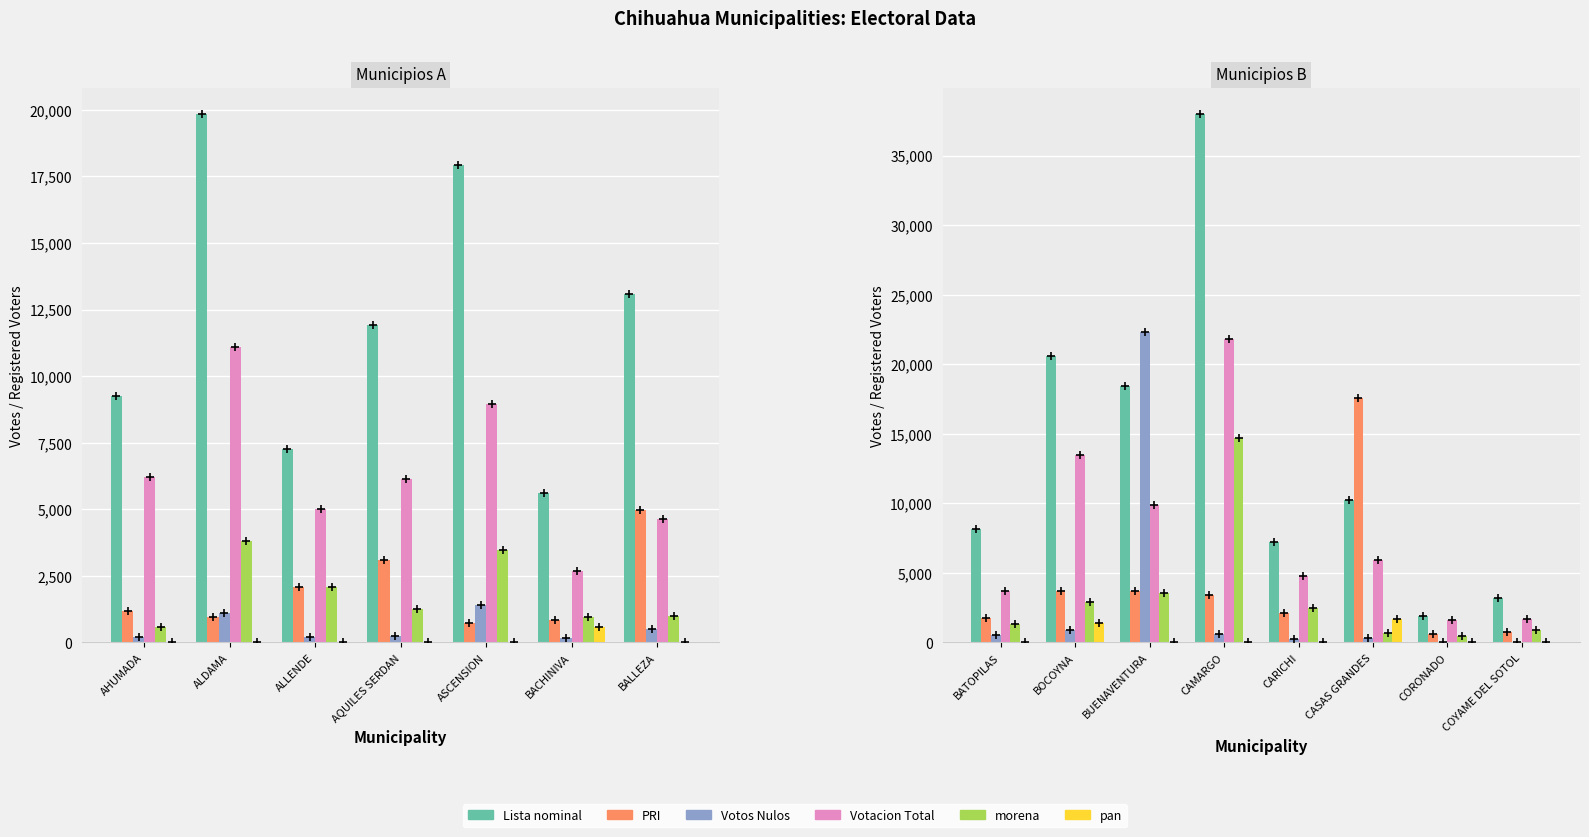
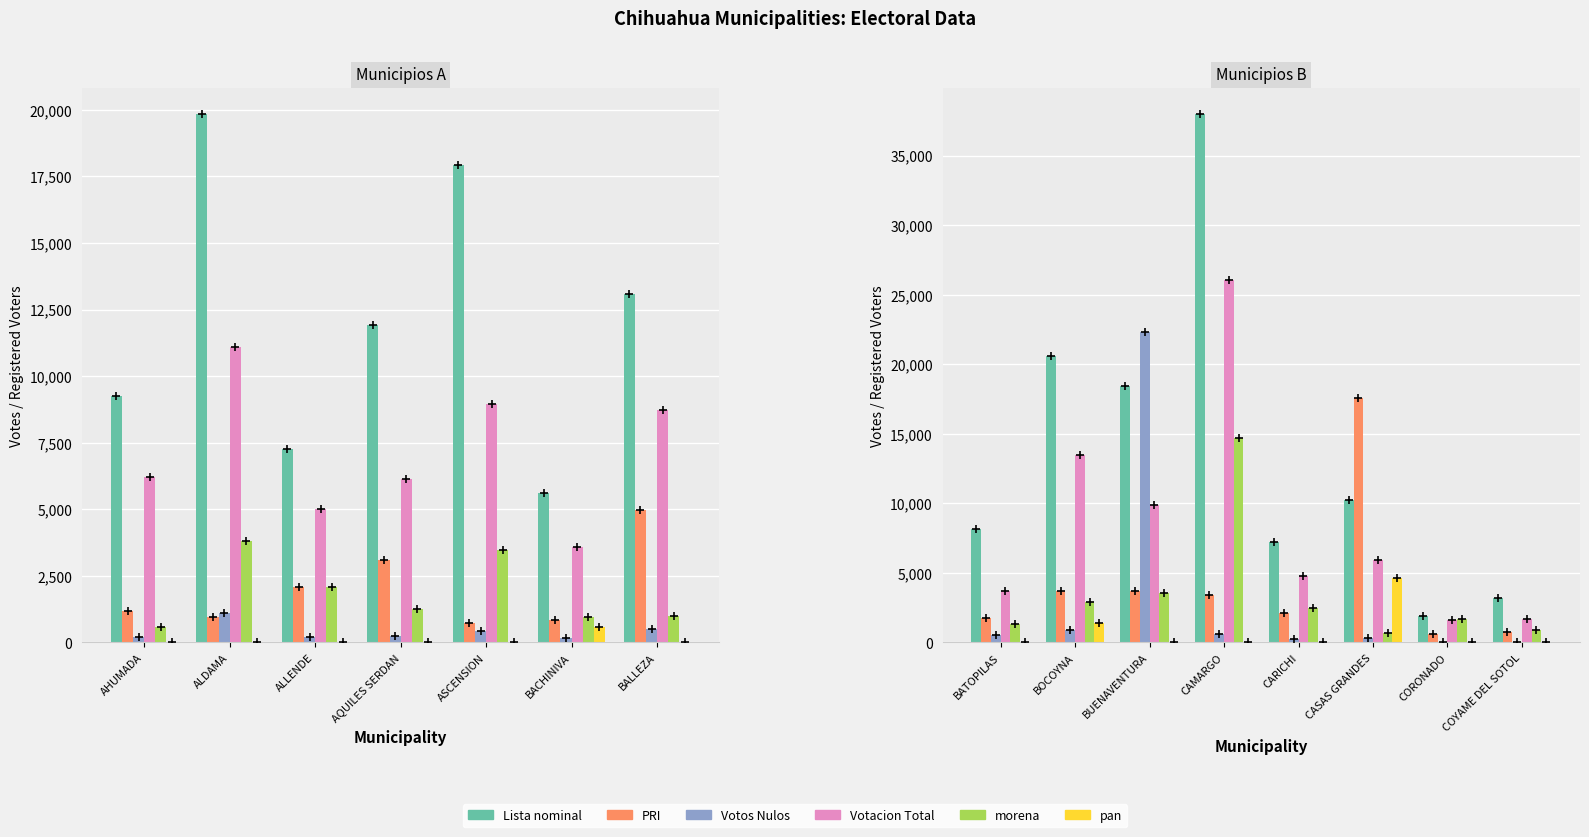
Municipios A, Votos Nulos, ASCENSION: 1,400 -> 400
Municipios A, Votacion Total, BACHINIVA: 2,700 -> 3,600
Municipios A, Votacion Total, BALLEZA: 4,600 -> 8,700
Municipios B, Votacion Total, CAMARGO: 21,800 -> 26,000
Municipios B, pan, CASAS GRANDES: 1,700 -> 4,700
Municipios B, morena, CORONADO: 500 -> 1,700
